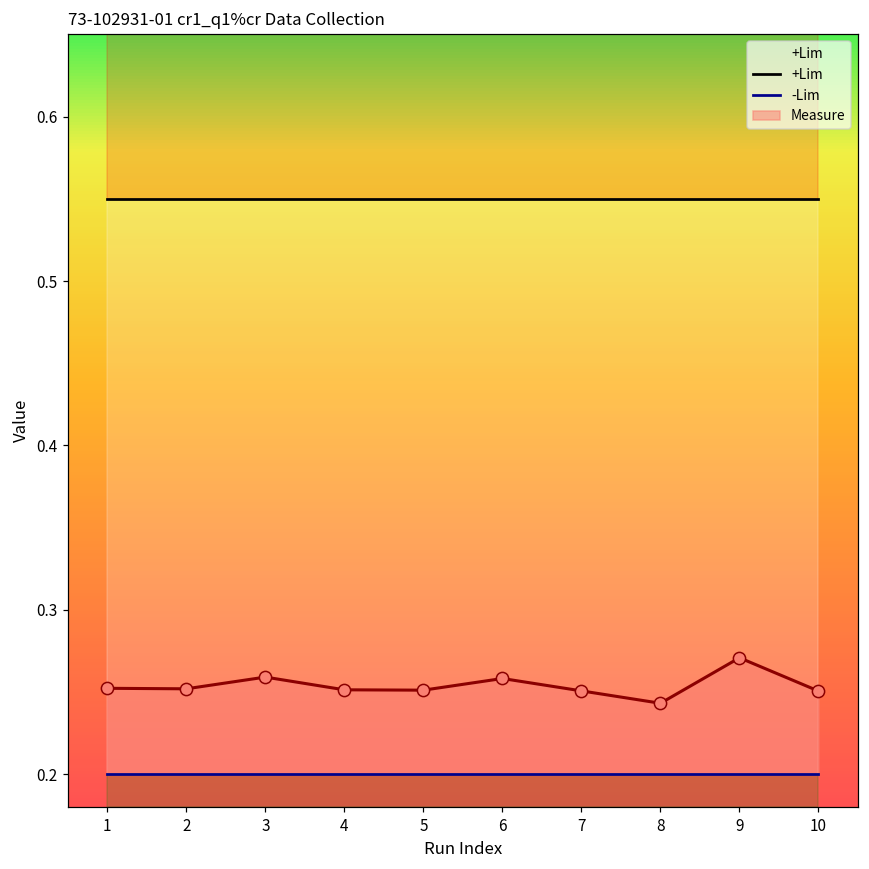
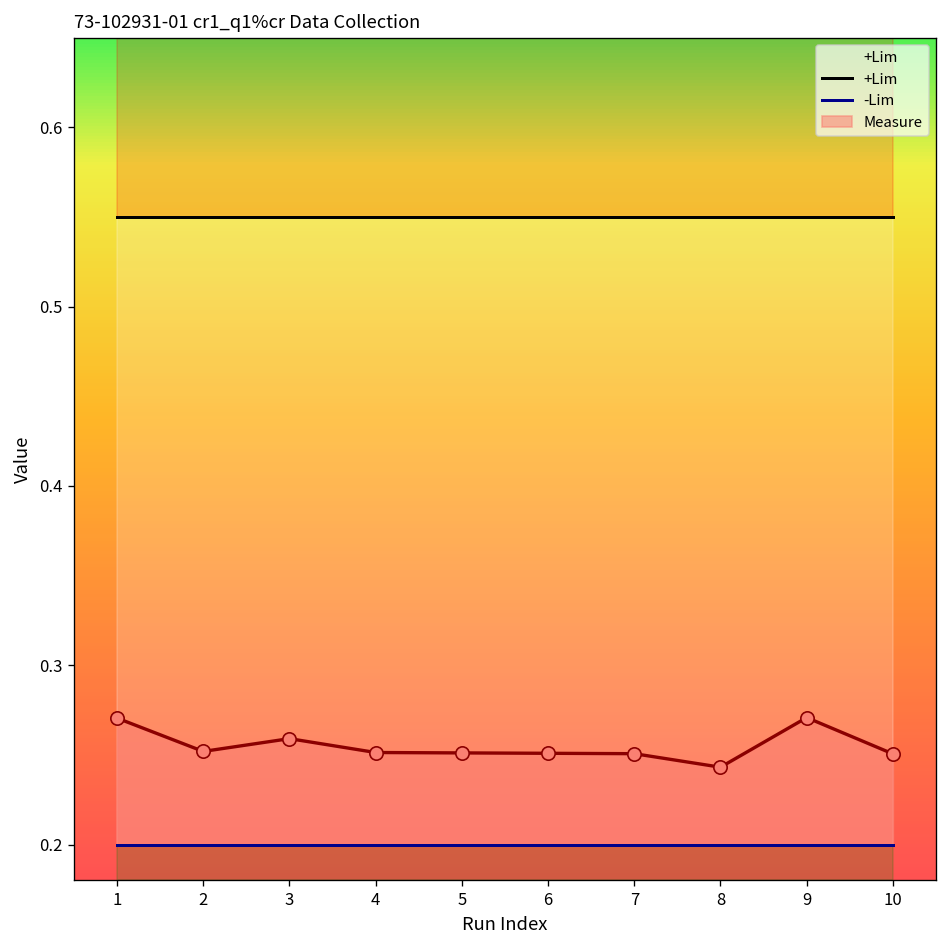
Measure, 1: 0.252 -> 0.271
Measure, 6: 0.258 -> 0.251
